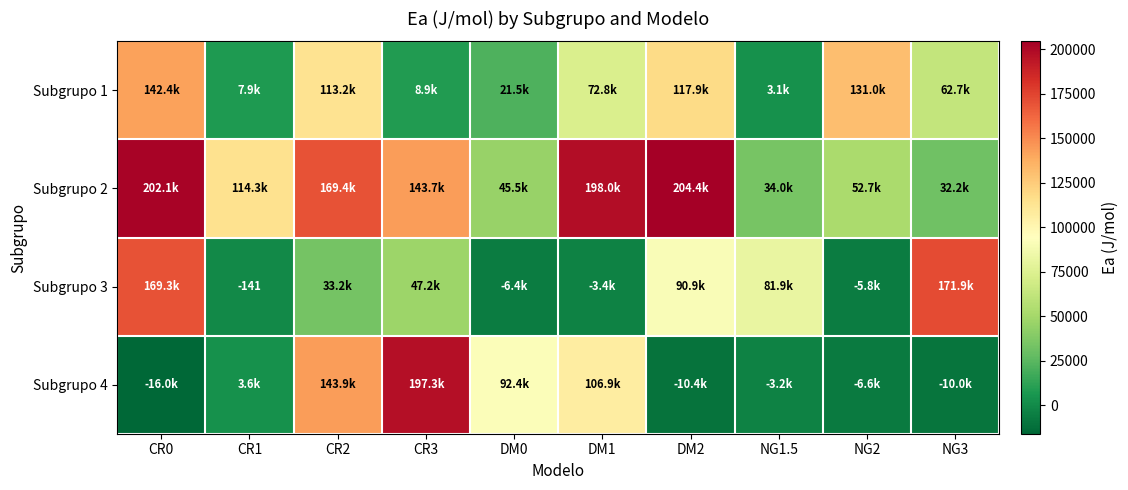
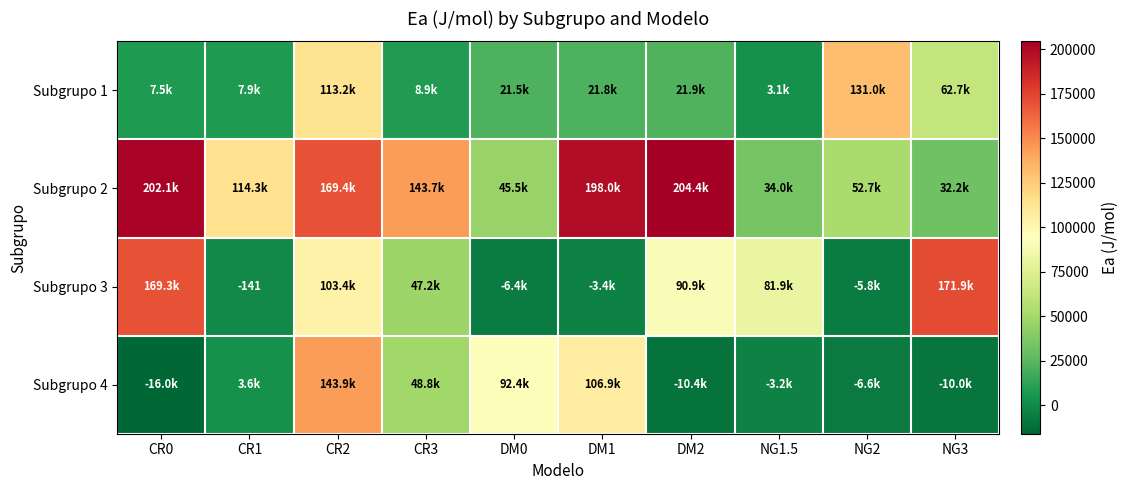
Subgrupo 1, CR0: 142.4k -> 7.5k
Subgrupo 1, DM1: 72.8k -> 21.8k
Subgrupo 1, DM2: 117.9k -> 21.9k
Subgrupo 3, CR2: 33.2k -> 103.4k
Subgrupo 4, CR3: 197.3k -> 48.8k
